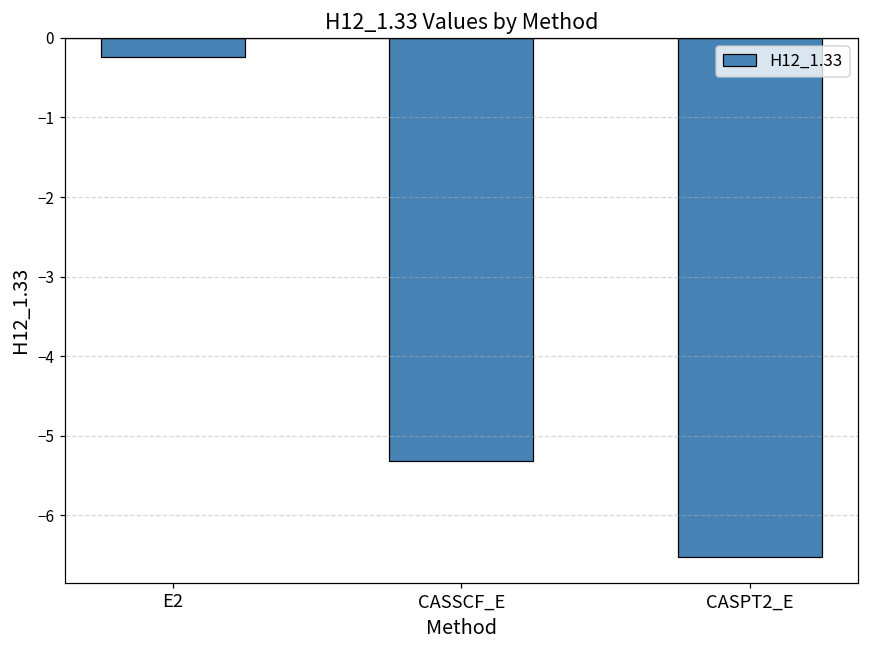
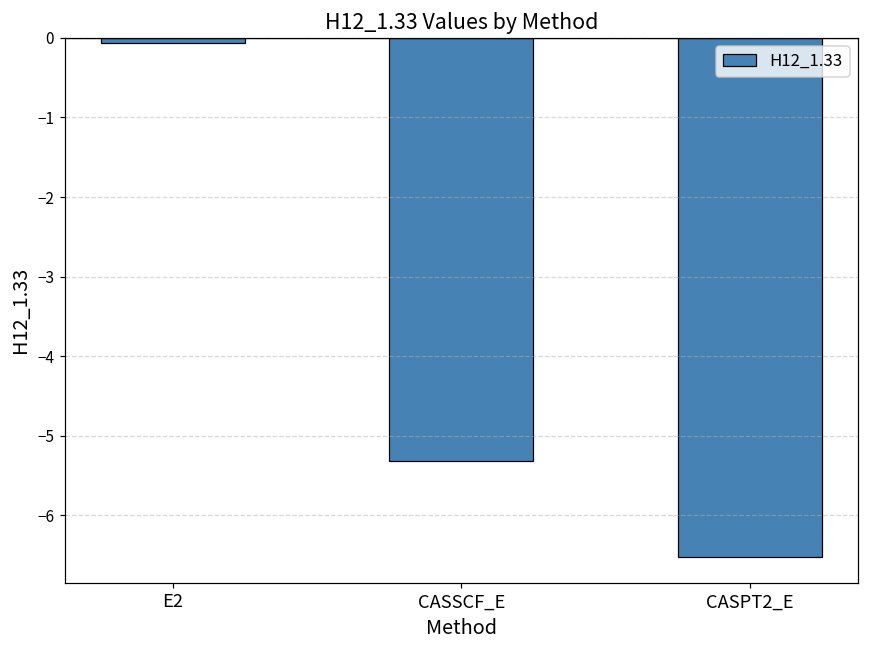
E2: -0.2 -> -0.1
